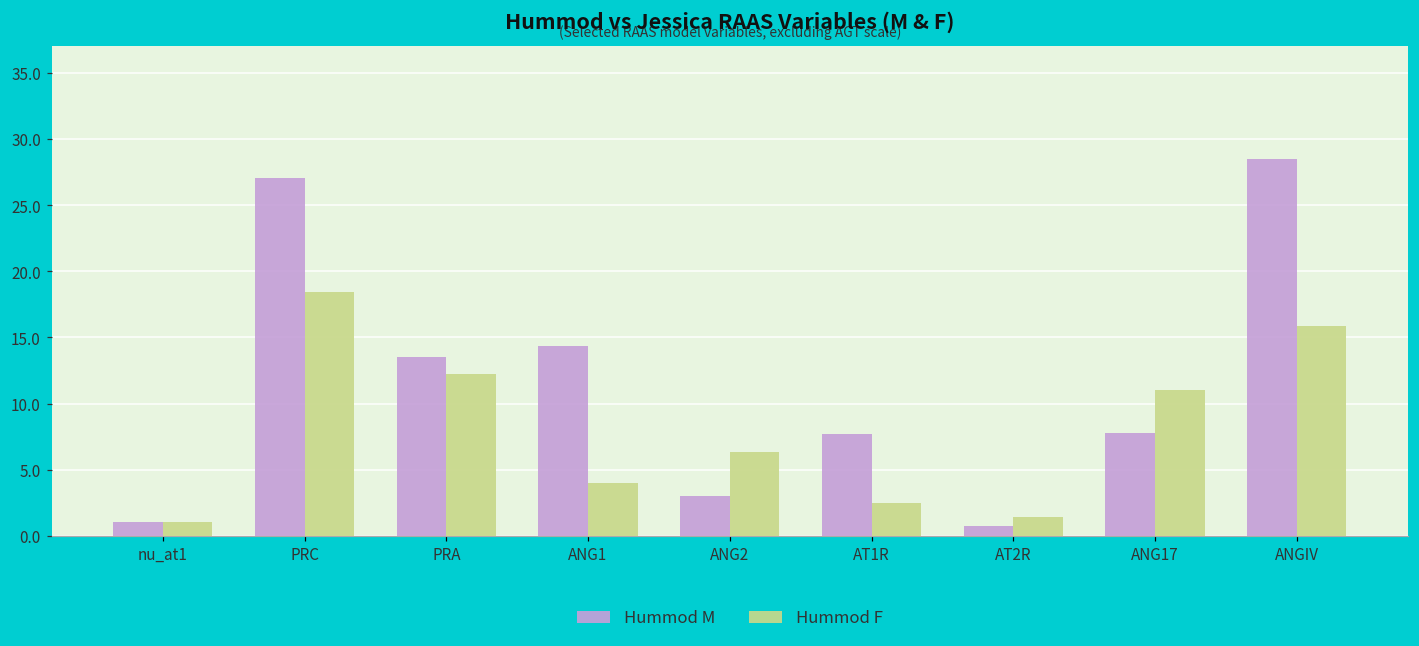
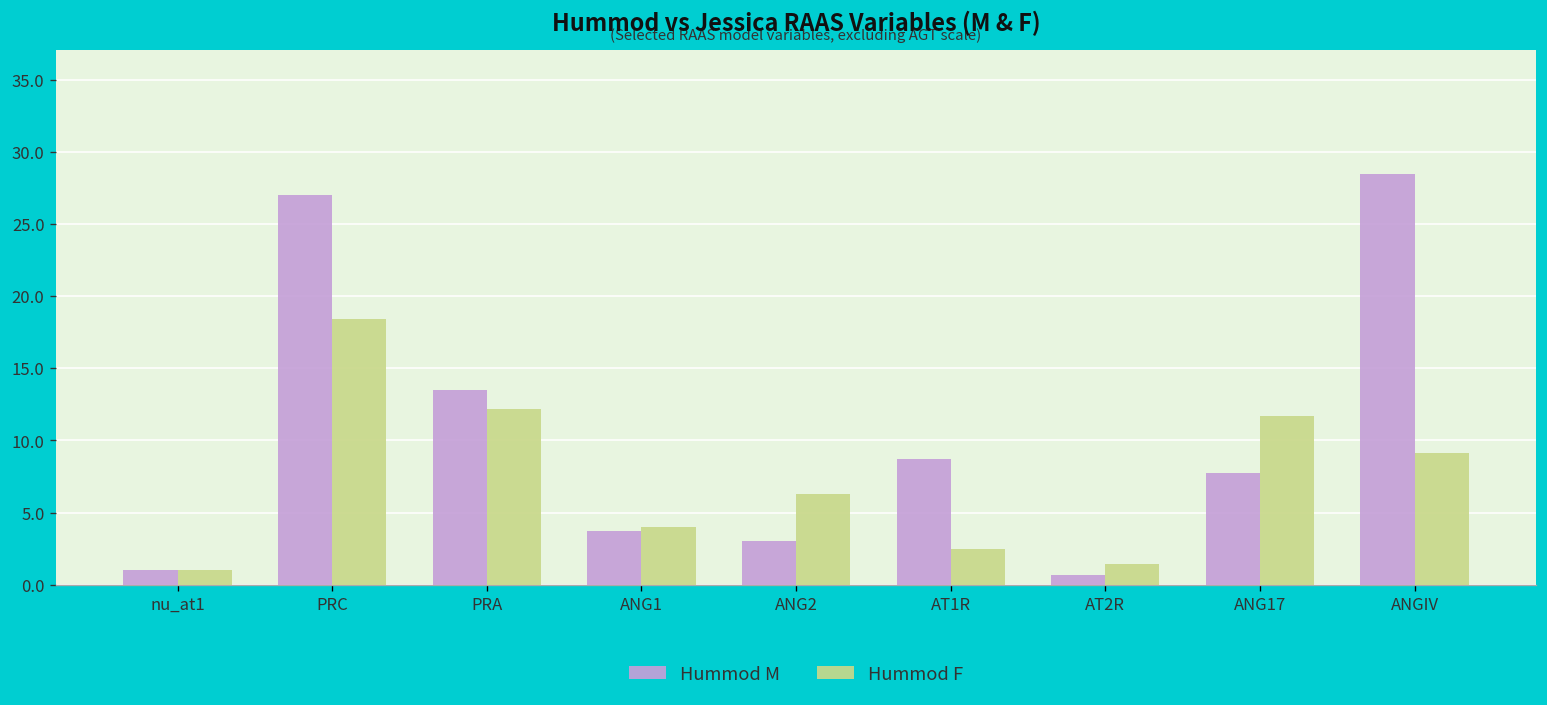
Hummod M, ANG1: 14.4 -> 3.8
Hummod M, AT1R: 7.7 -> 8.7
Hummod F, ANG17: 11.0 -> 11.7
Hummod F, ANGIV: 15.9 -> 9.1
